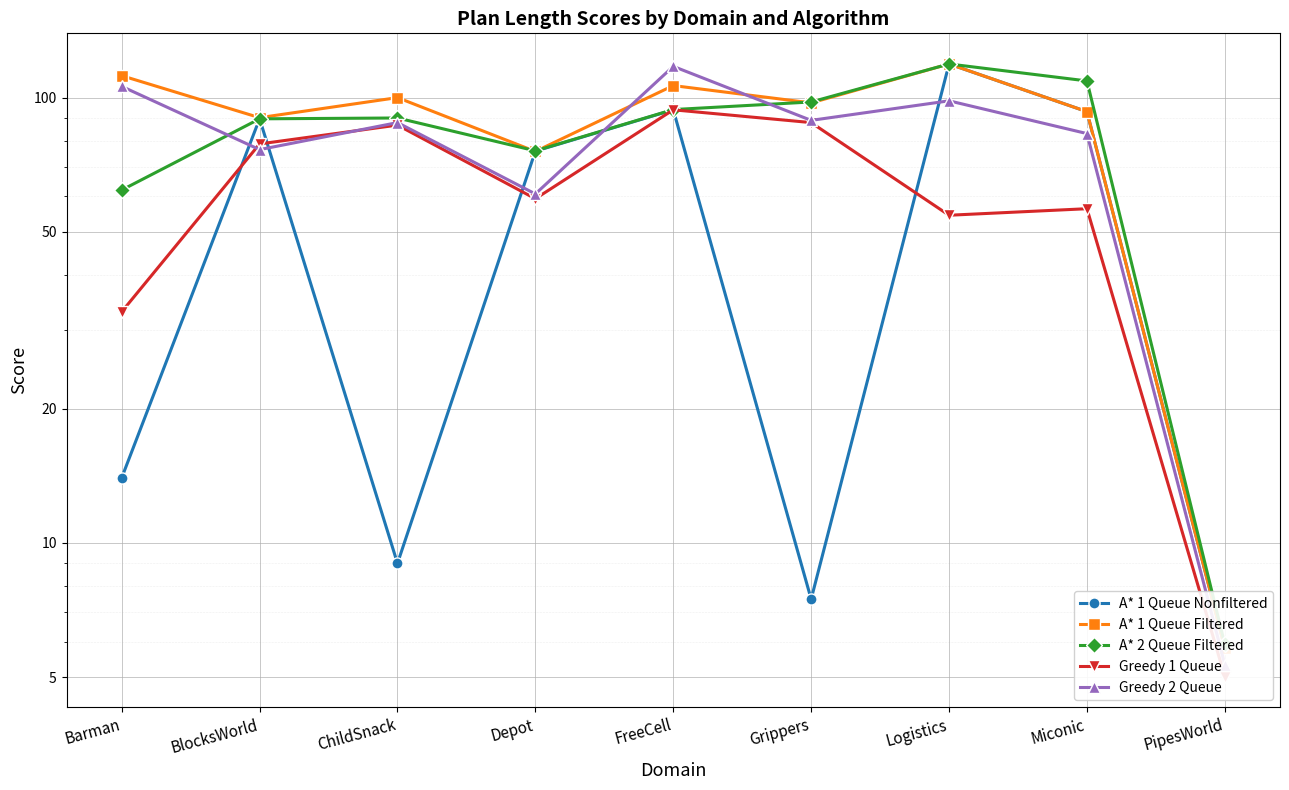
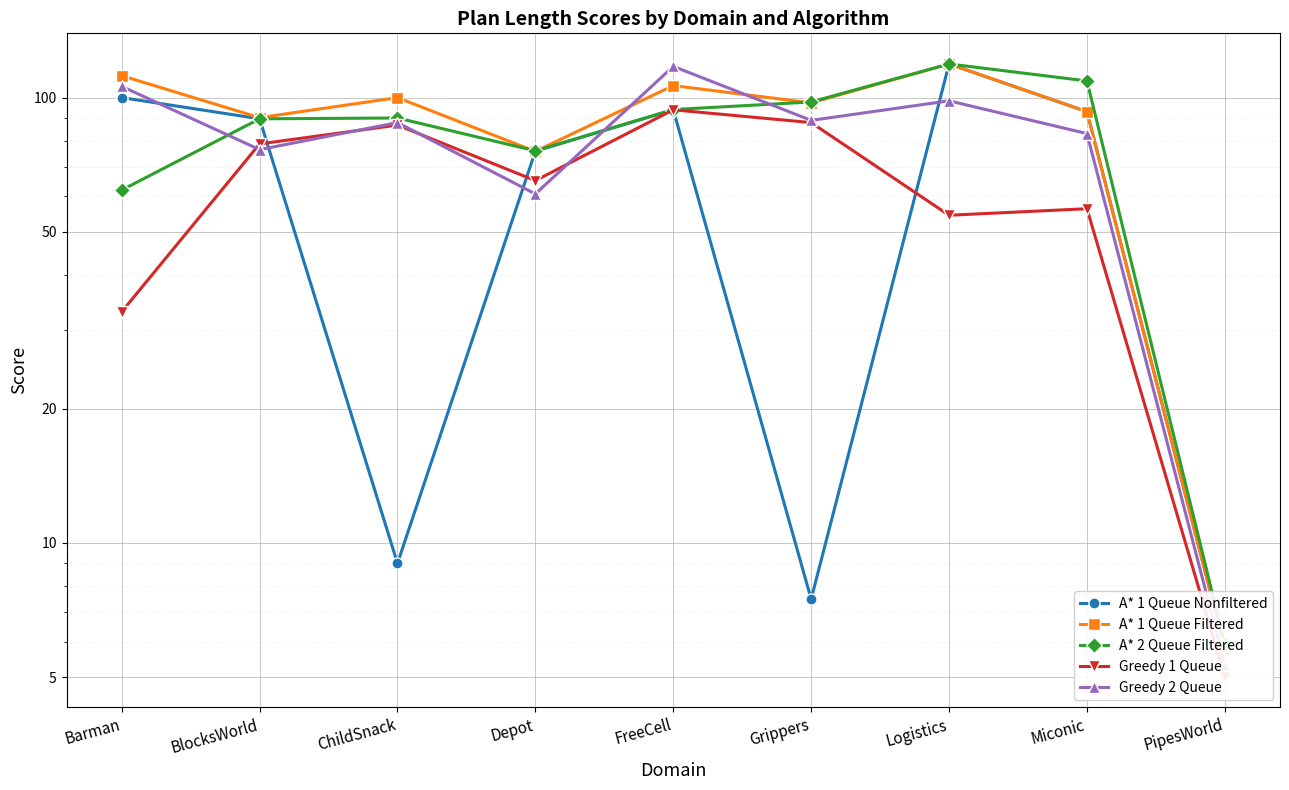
A* 1 Queue Nonfiltered, Barman: 14 -> 100
Greedy 1 Queue, Depot: 59 -> 65
